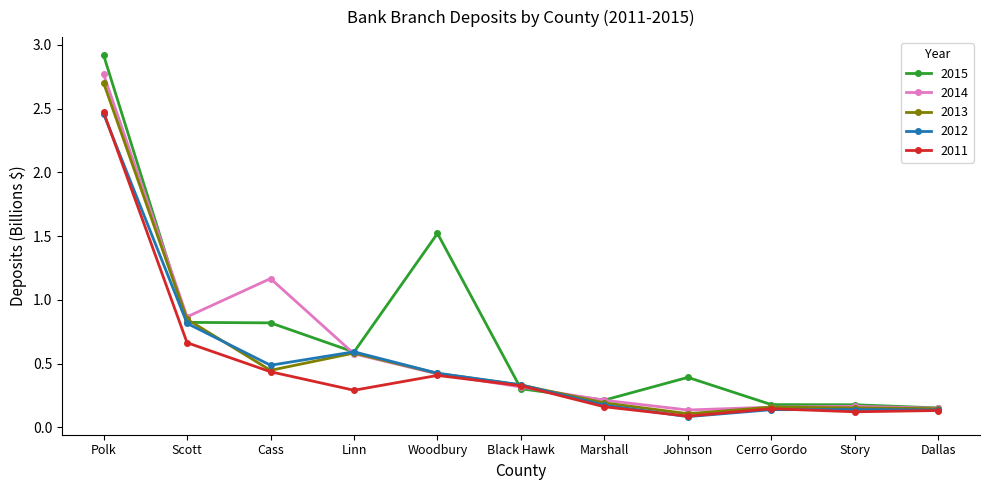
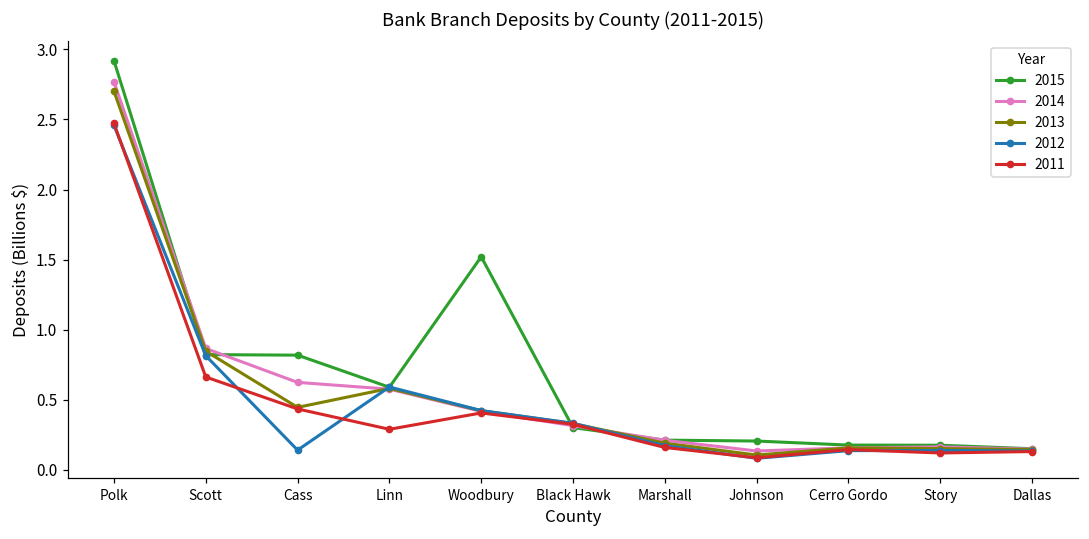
2014, Cass: 1.17 -> 0.62
2012, Cass: 0.49 -> 0.14
2015, Johnson: 0.39 -> 0.21
